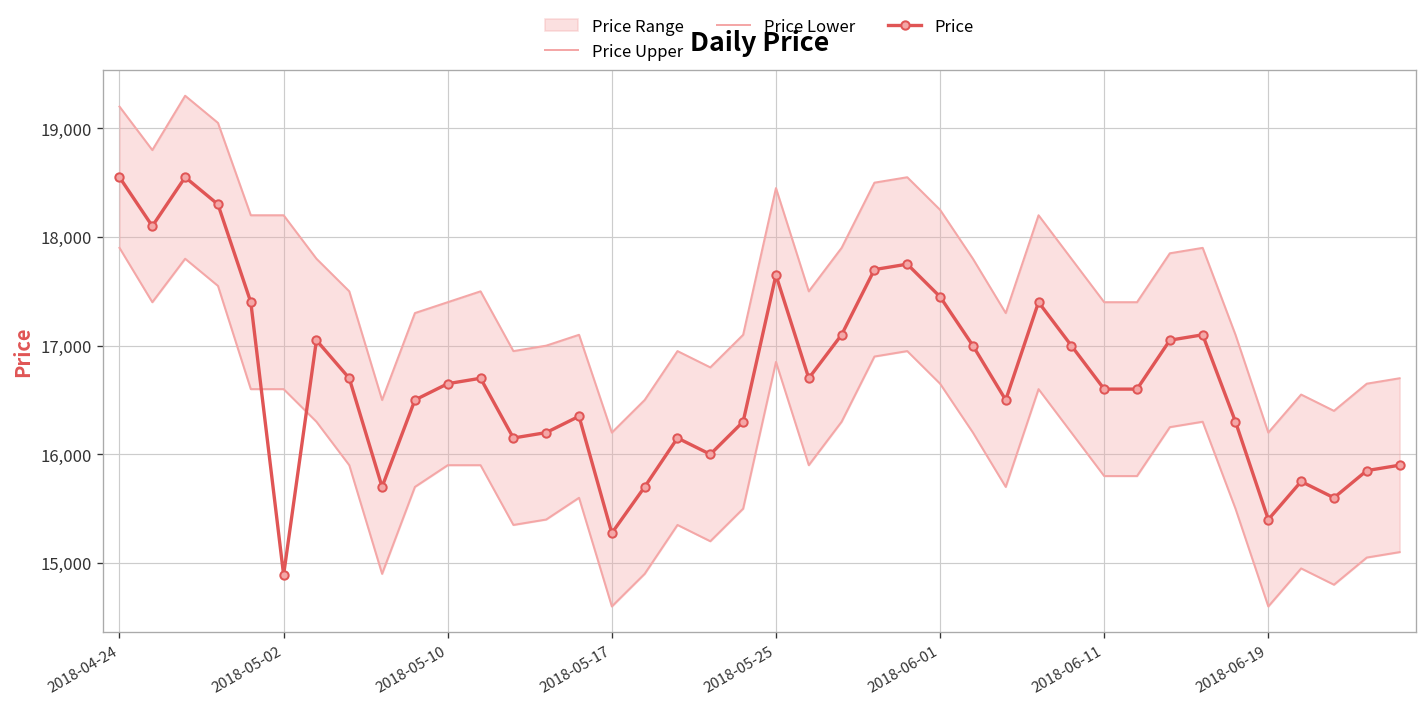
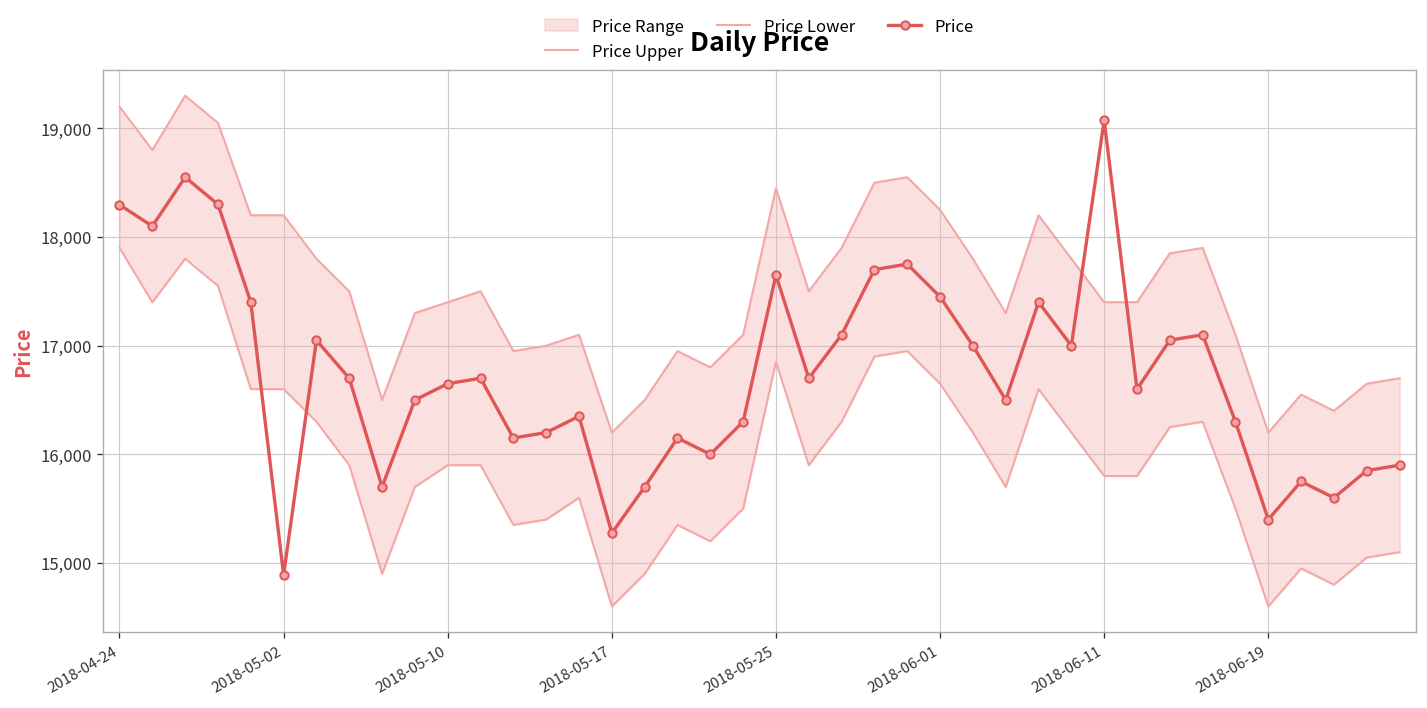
Price, 2018-04-24: 18,600 -> 18,300
Price, 2018-06-11: 16,600 -> 19,100
